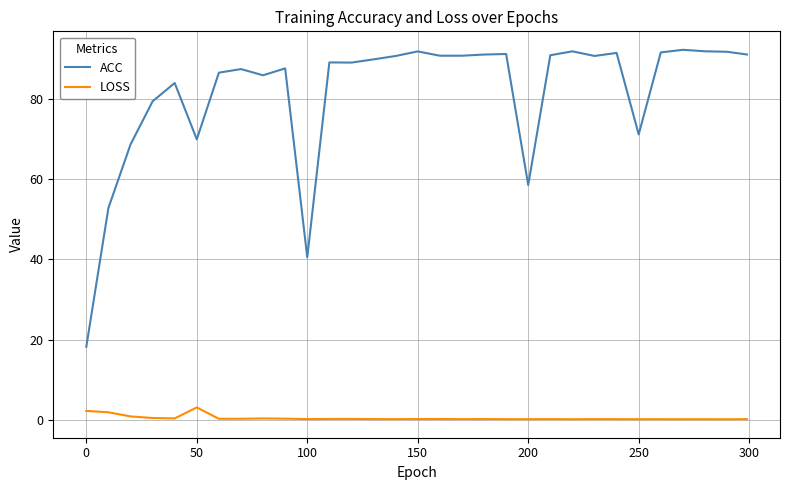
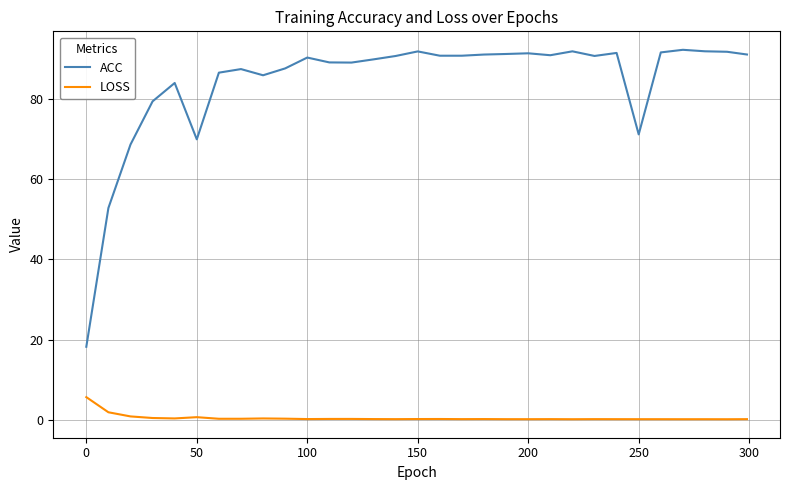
LOSS, 0: 2 -> 6
LOSS, 50: 3 -> 1
ACC, 100: 41 -> 90
ACC, 200: 59 -> 91
